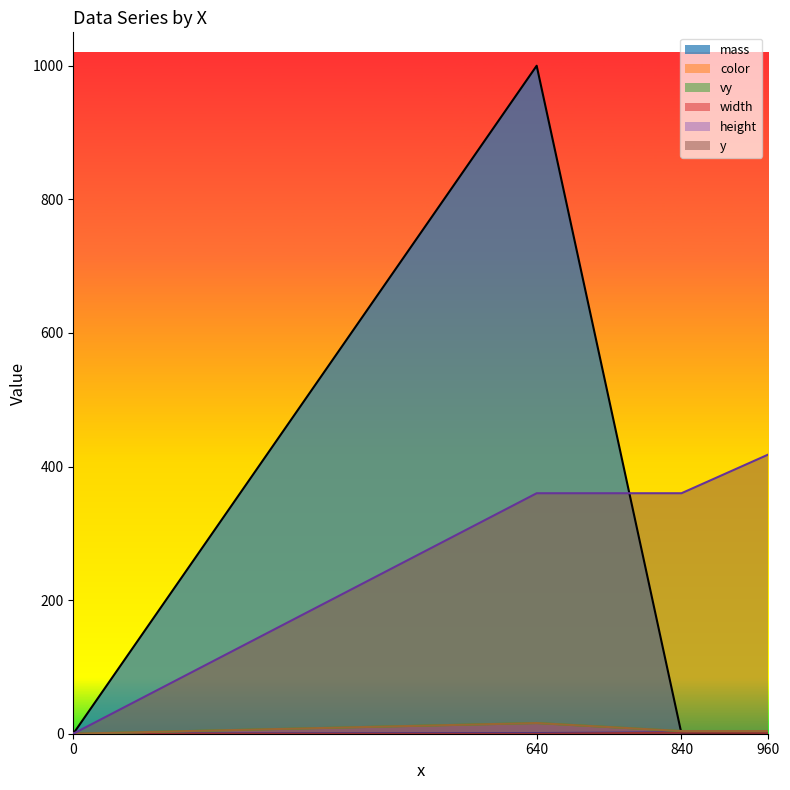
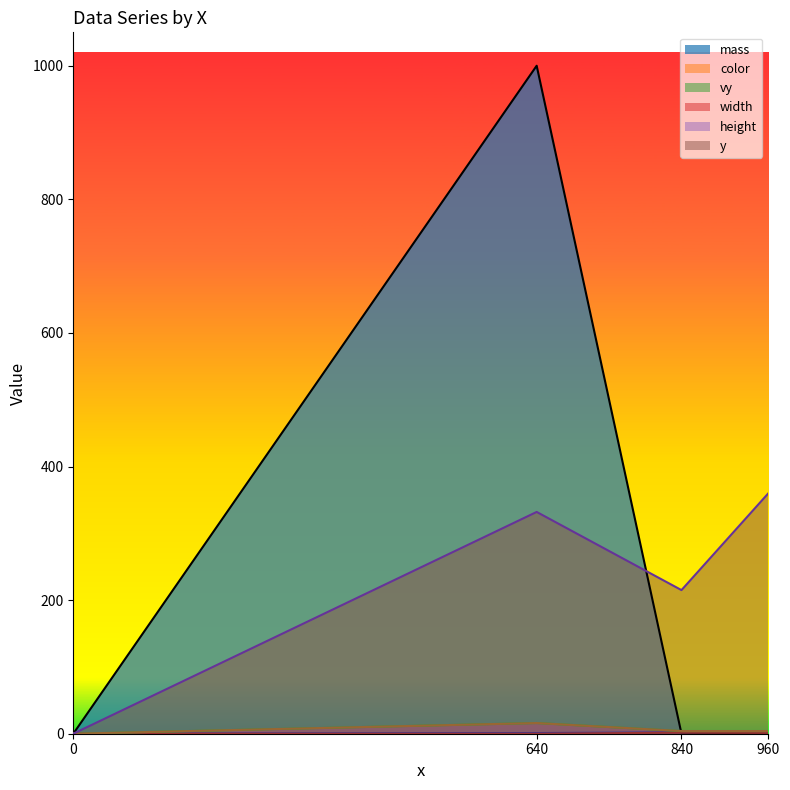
y, 640: 360 -> 330
y, 840: 360 -> 220
y, 960: 420 -> 360
